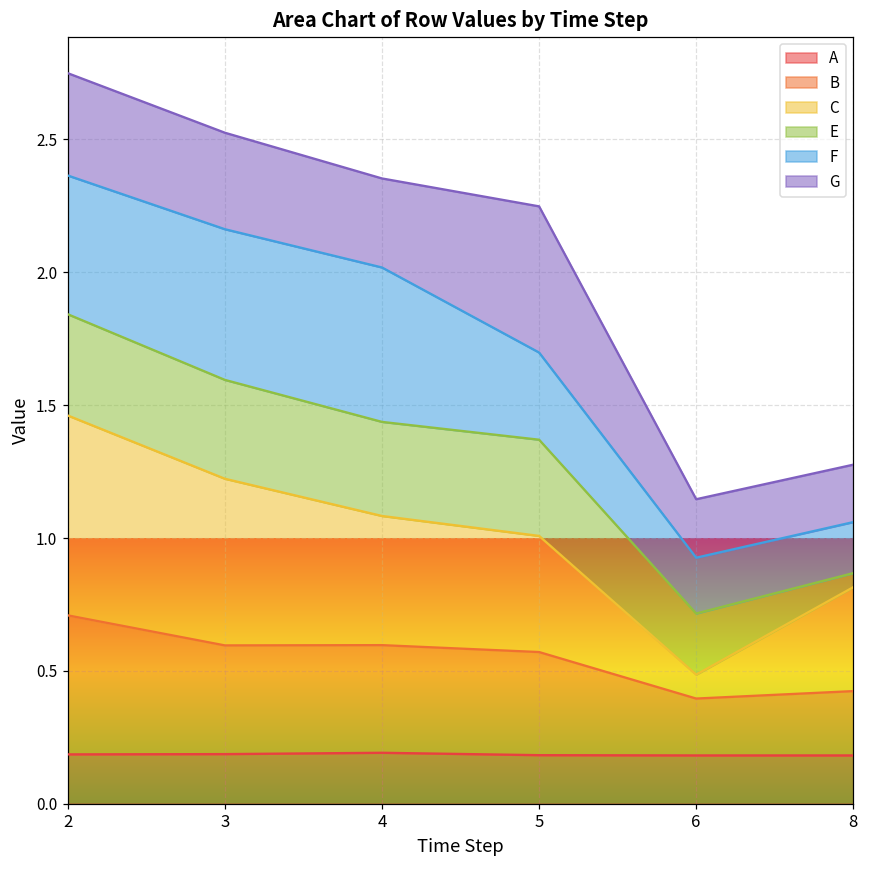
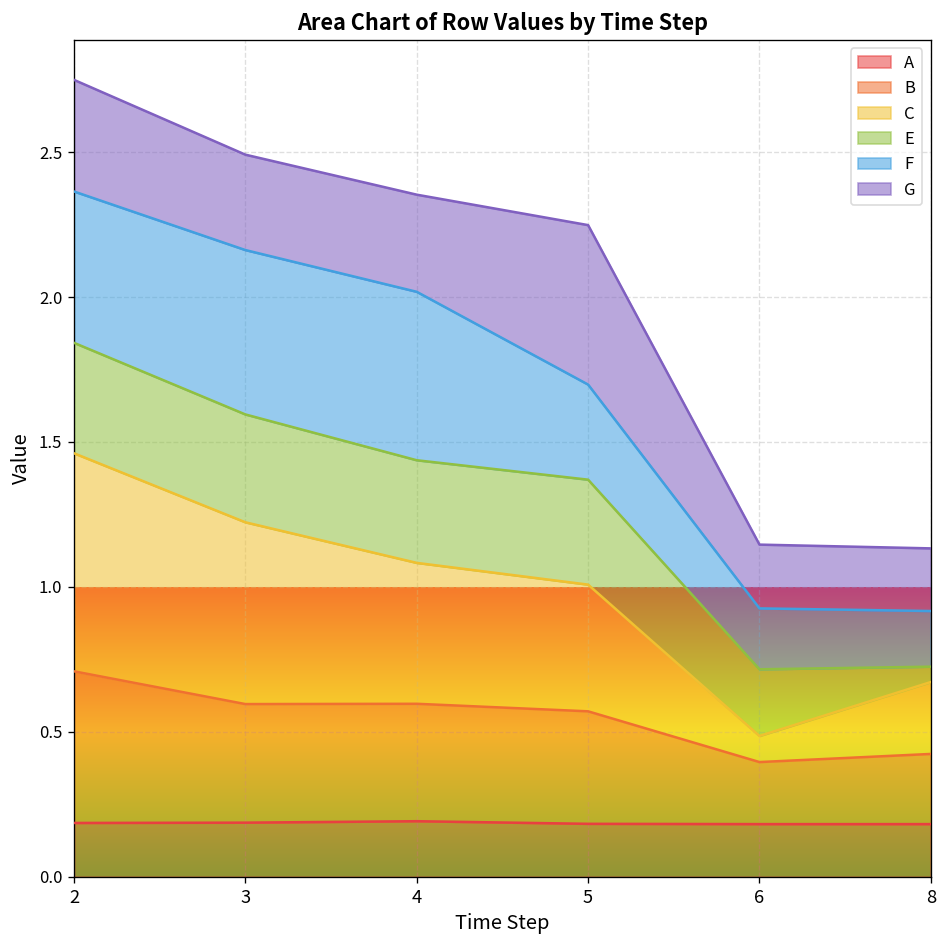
G, 3: 0.36 -> 0.33
C, 8: 0.39 -> 0.25
